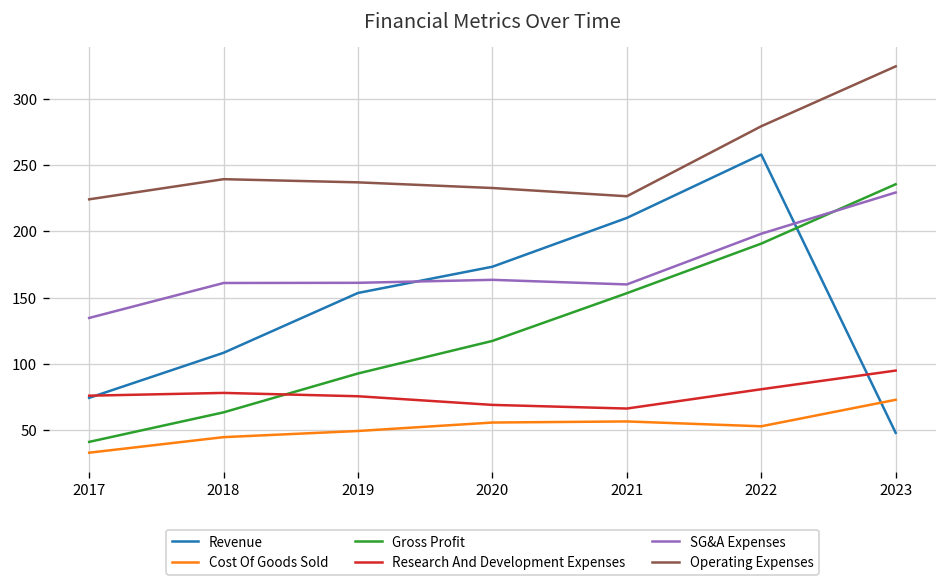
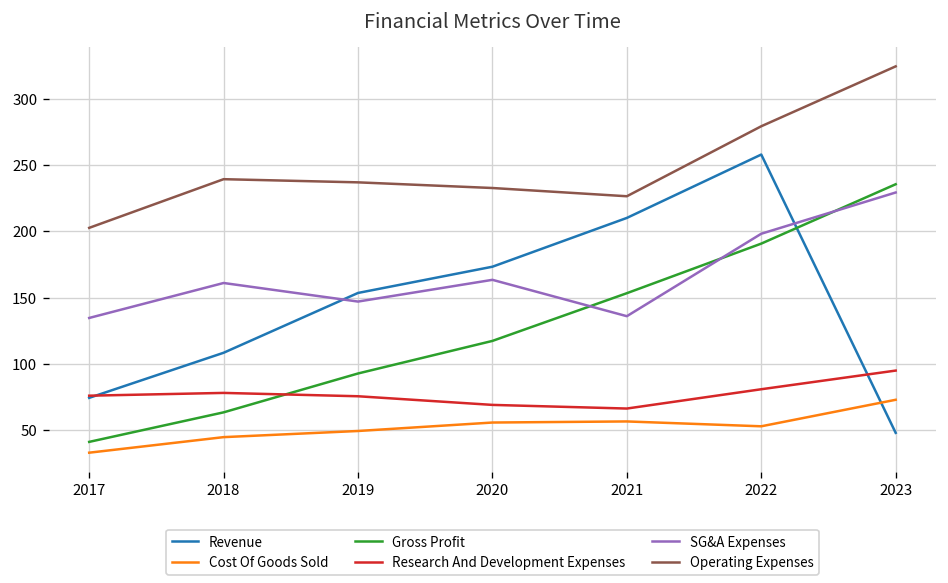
Operating Expenses, 2017: 224 -> 203
SG&A Expenses, 2019: 161 -> 147
SG&A Expenses, 2021: 160 -> 136
